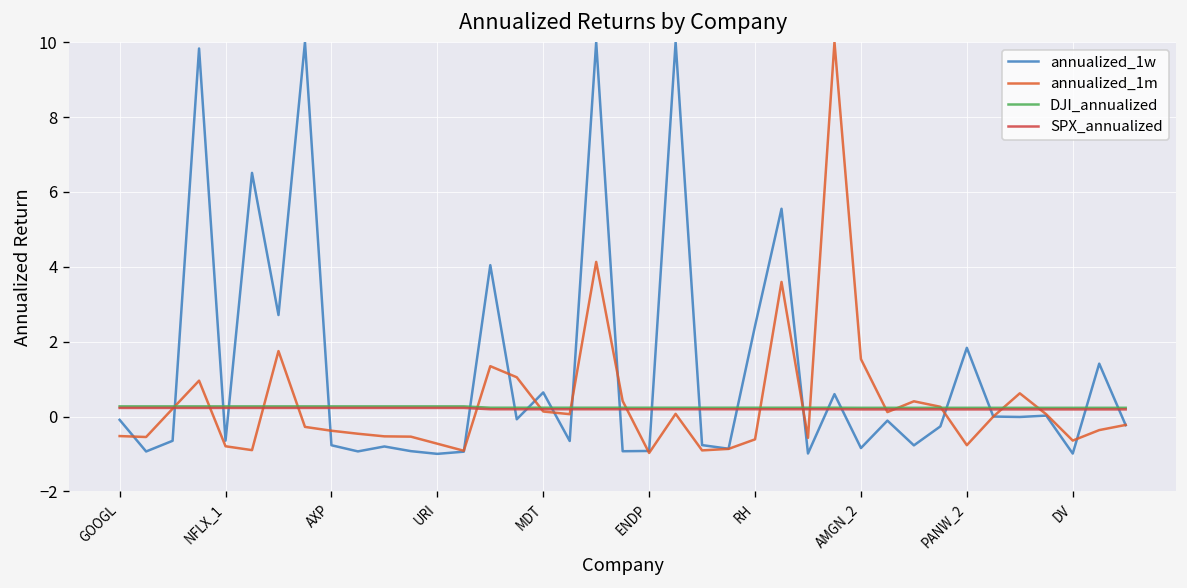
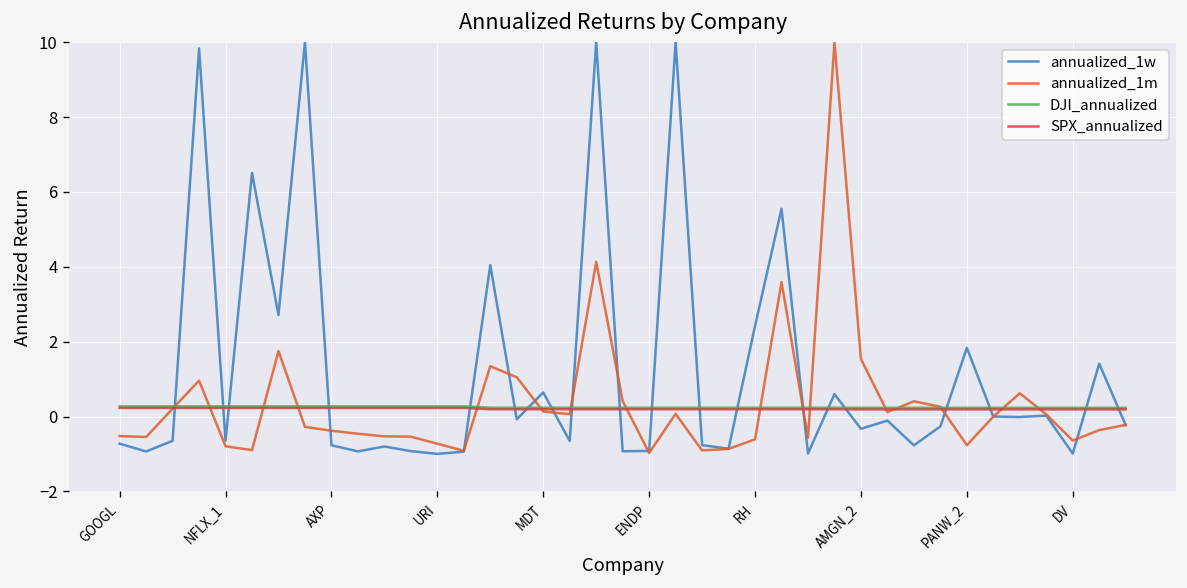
annualized_1w, GOOGL: -0.1 -> -0.7
annualized_1w, AMGN_2: -0.8 -> -0.3
